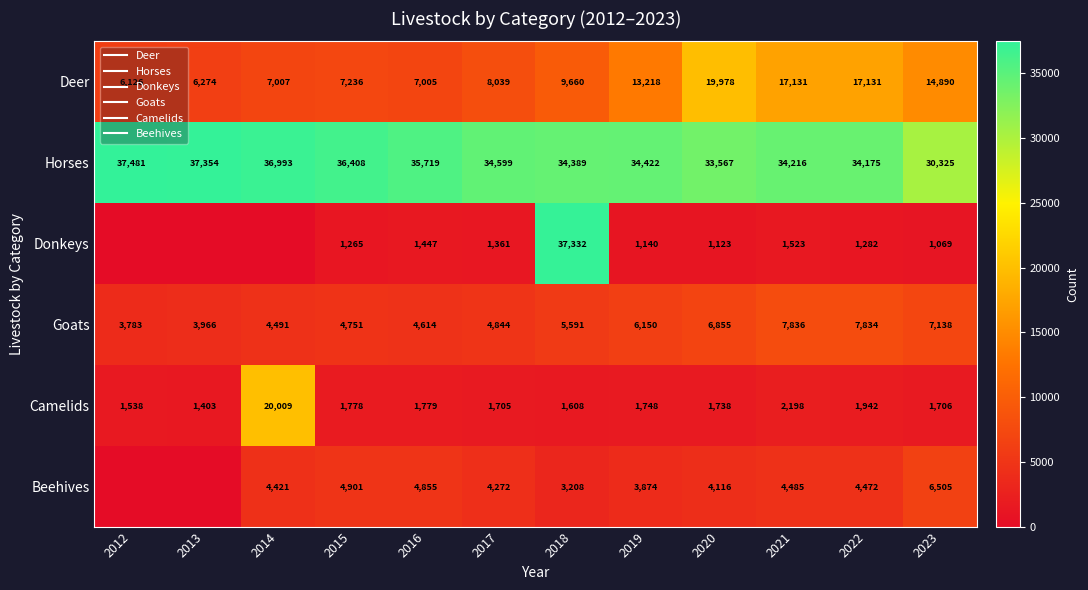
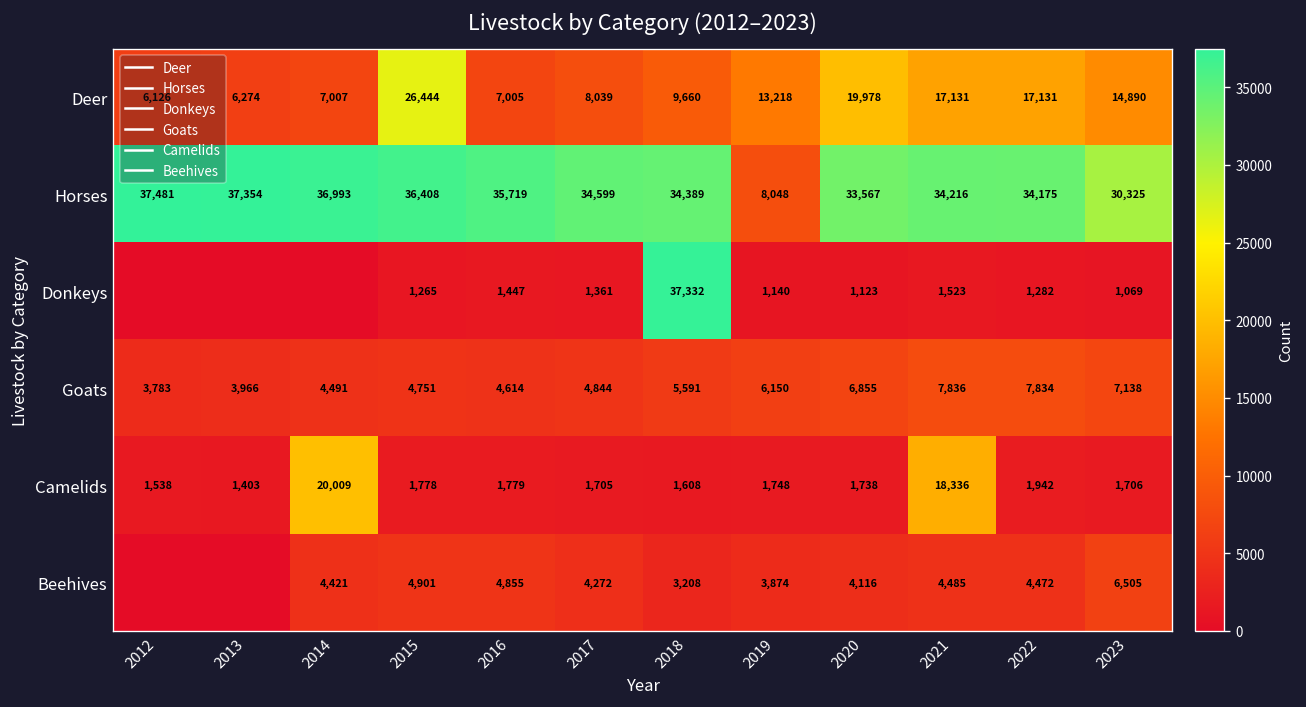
Deer, 2015: 7,236 -> 26,444
Horses, 2019: 34,422 -> 8,048
Camelids, 2021: 2,198 -> 18,336
